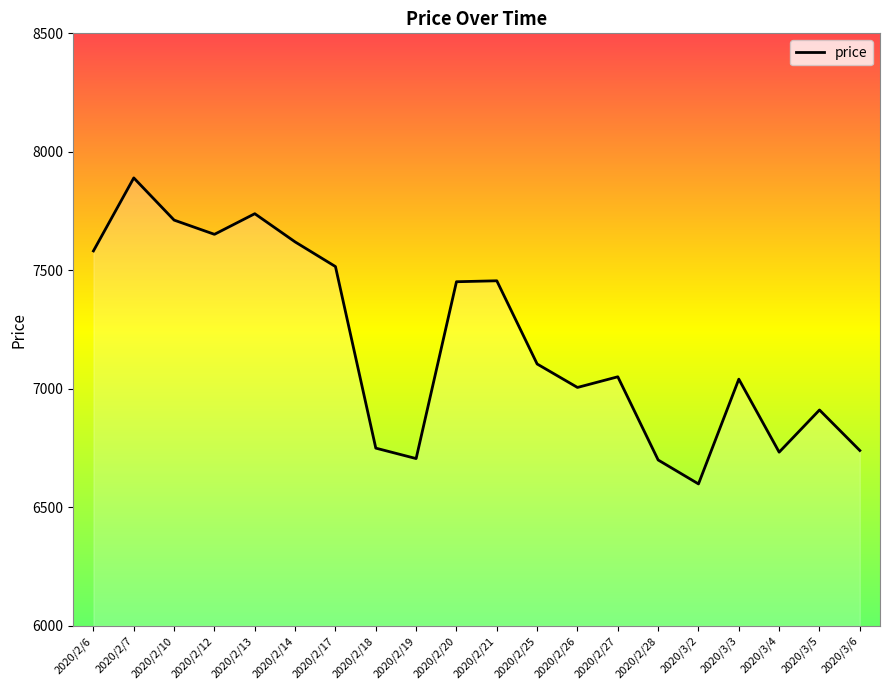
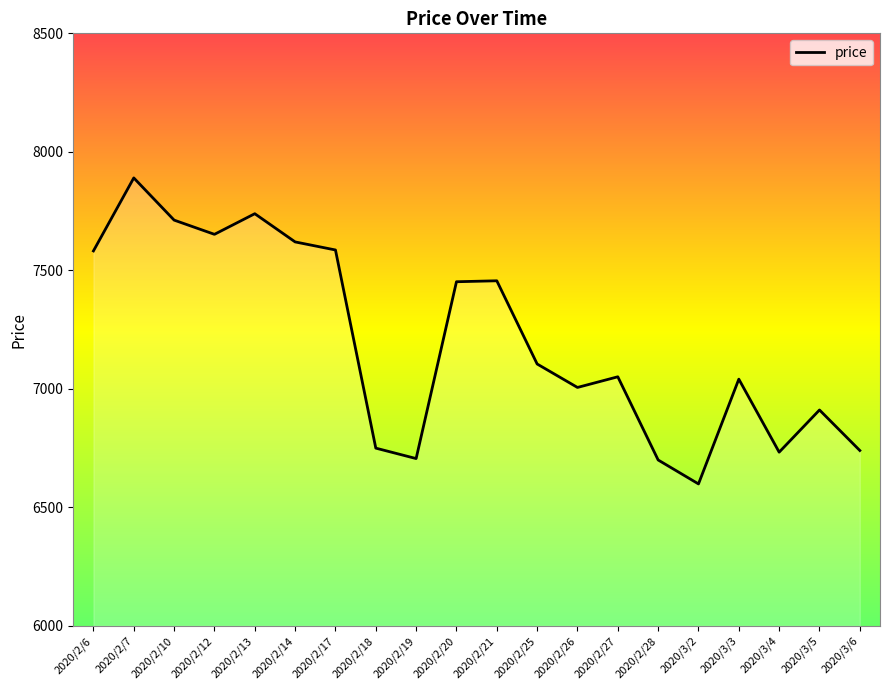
2020/2/17: 7520 -> 7590
